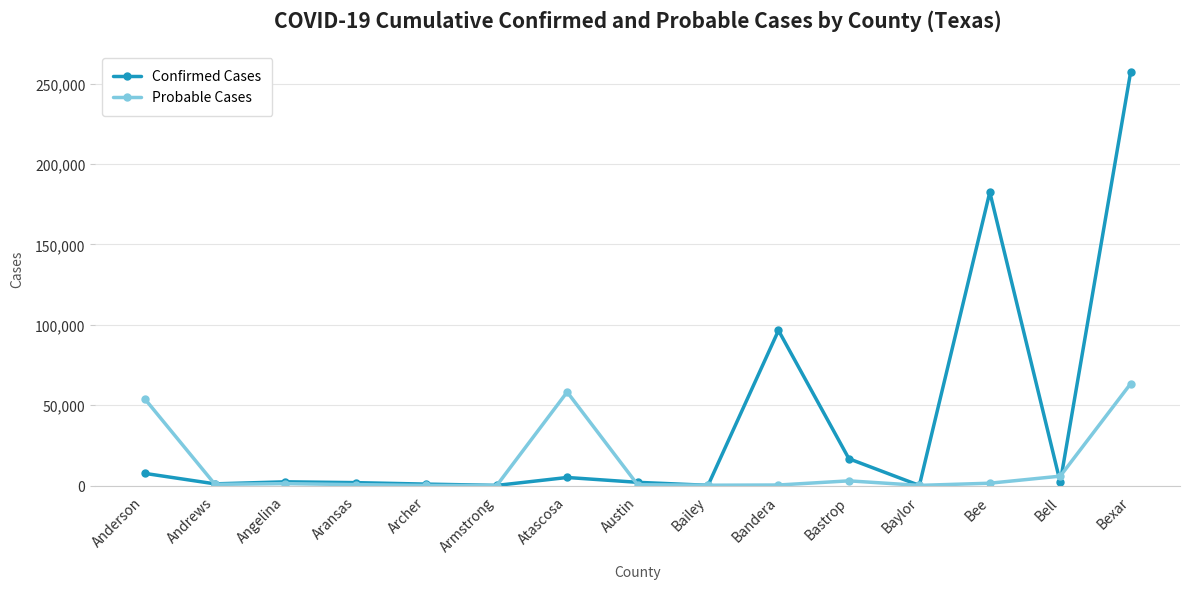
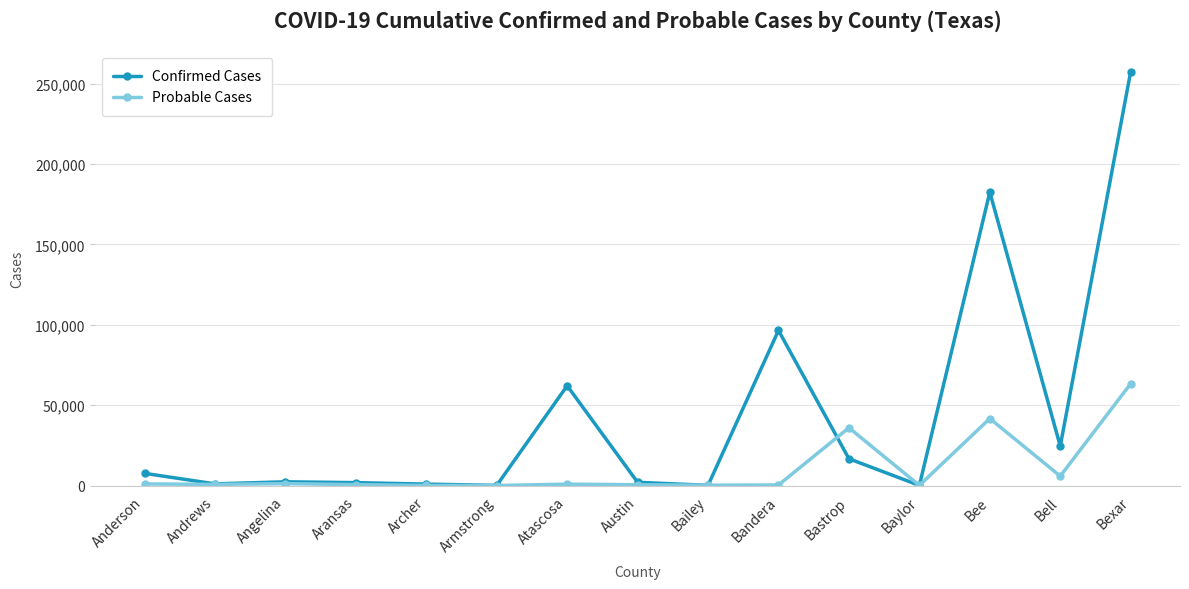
Probable Cases, Anderson: 54,000 -> 1,000
Confirmed Cases, Atascosa: 5,000 -> 62,000
Probable Cases, Atascosa: 58,000 -> 1,000
Probable Cases, Bastrop: 3,000 -> 36,000
Probable Cases, Bee: 2,000 -> 42,000
Confirmed Cases, Bell: 2,000 -> 25,000
